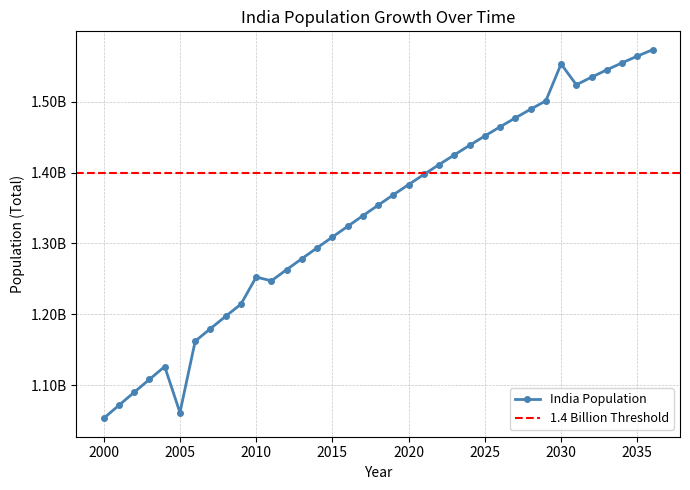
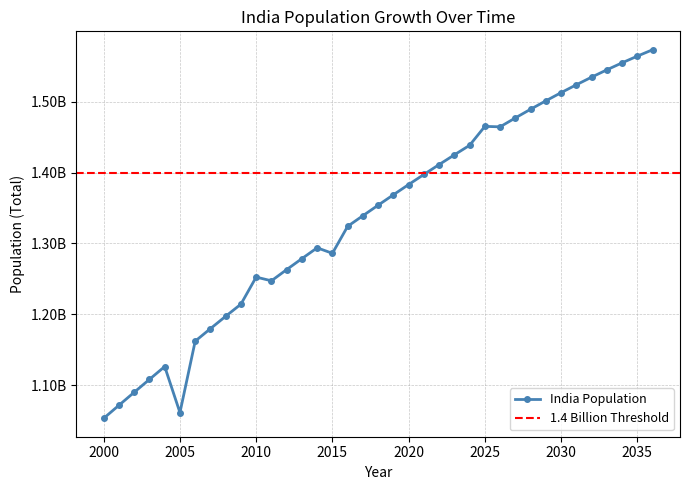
2015: 1310000000 -> 1290000000
2025: 1450000000 -> 1470000000
2030: 1550000000 -> 1510000000
